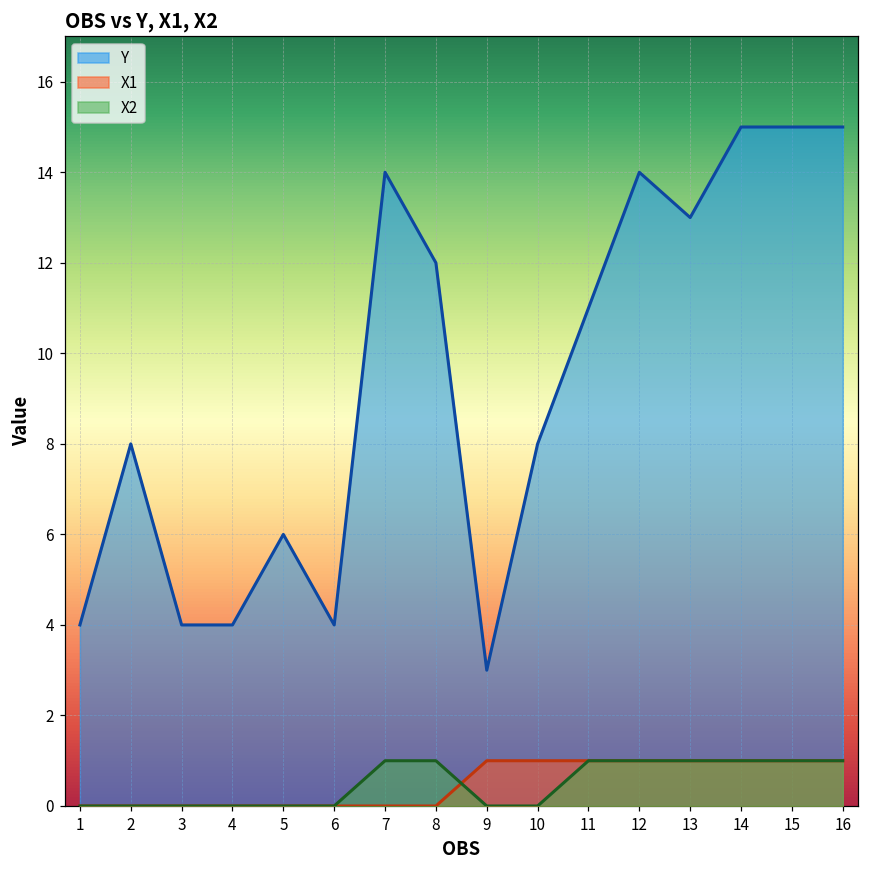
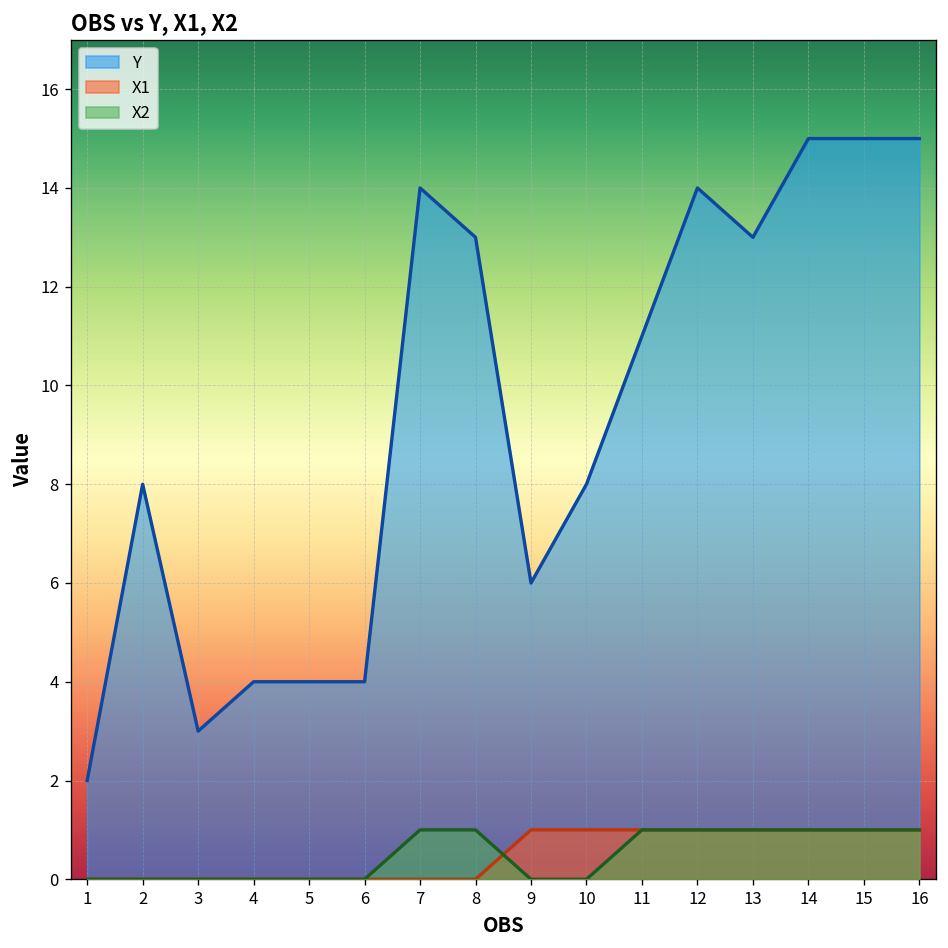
Y, 1: 4 -> 2
Y, 3: 4 -> 3
Y, 5: 6 -> 4
Y, 8: 12 -> 13
Y, 9: 3 -> 6
